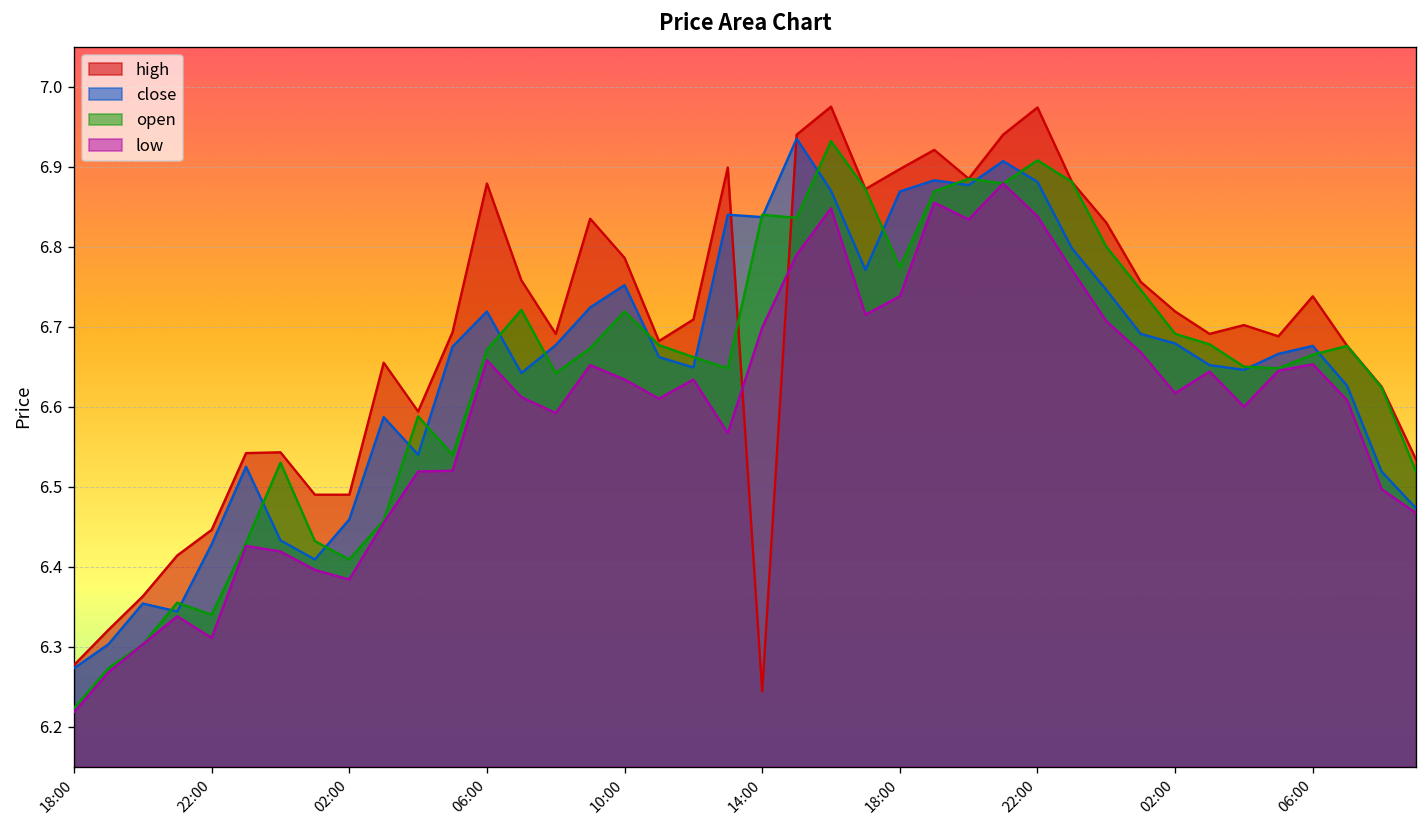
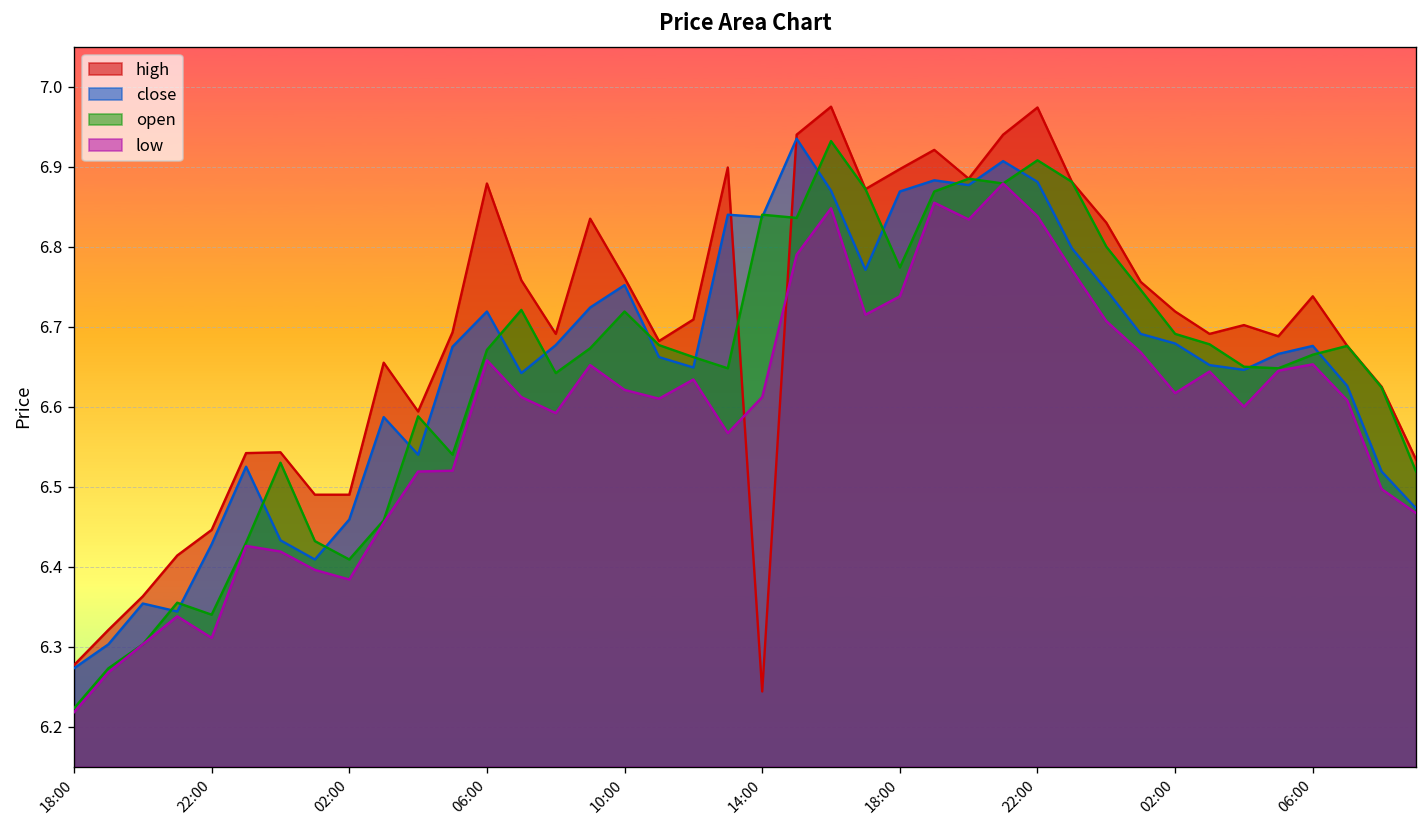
high, 10:00: 6.79 -> 6.76
low, 10:00: 6.63 -> 6.62
low, 14:00: 6.70 -> 6.61
